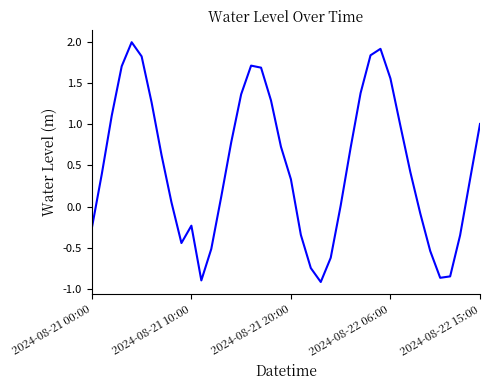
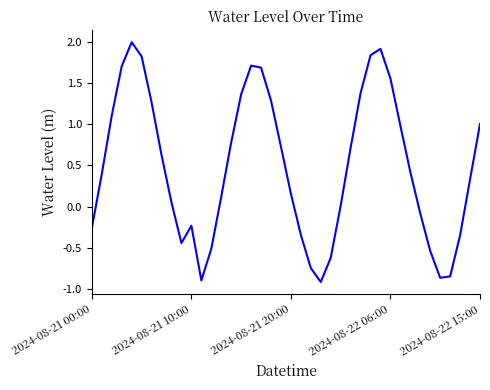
2024-08-21 20:00: 0.3 -> 0.2
